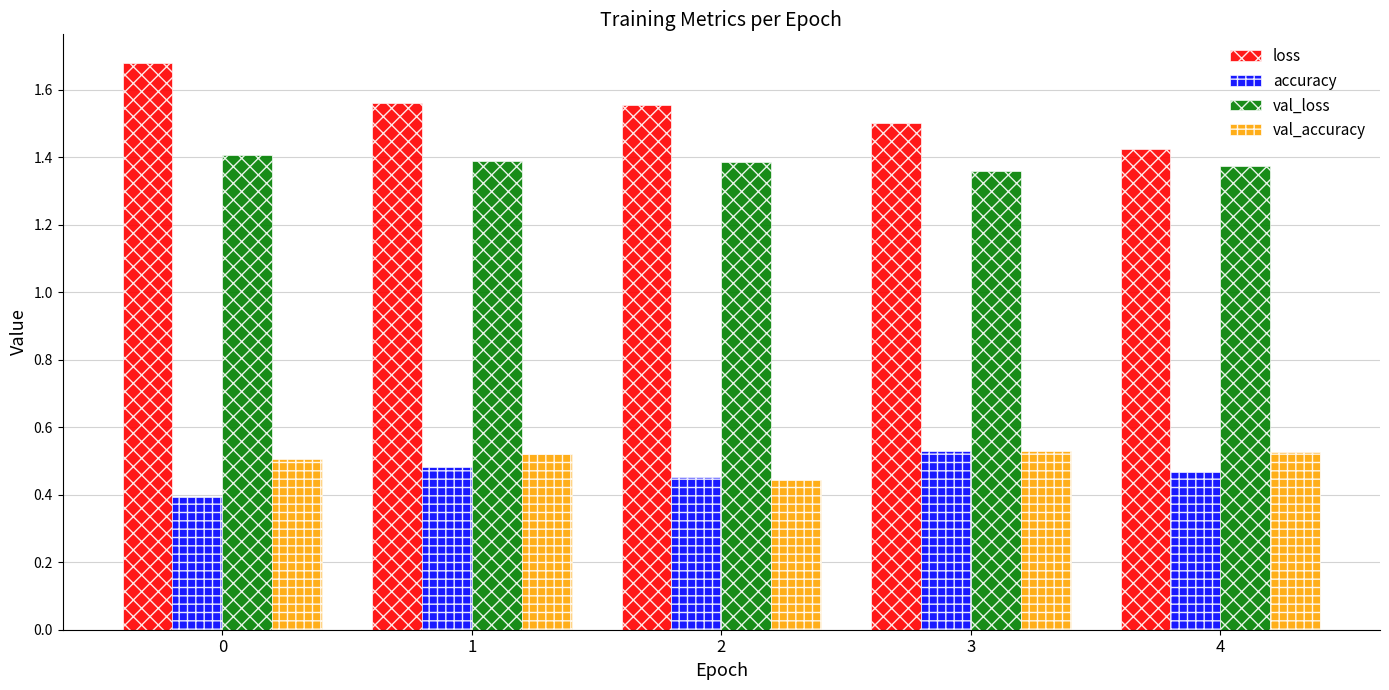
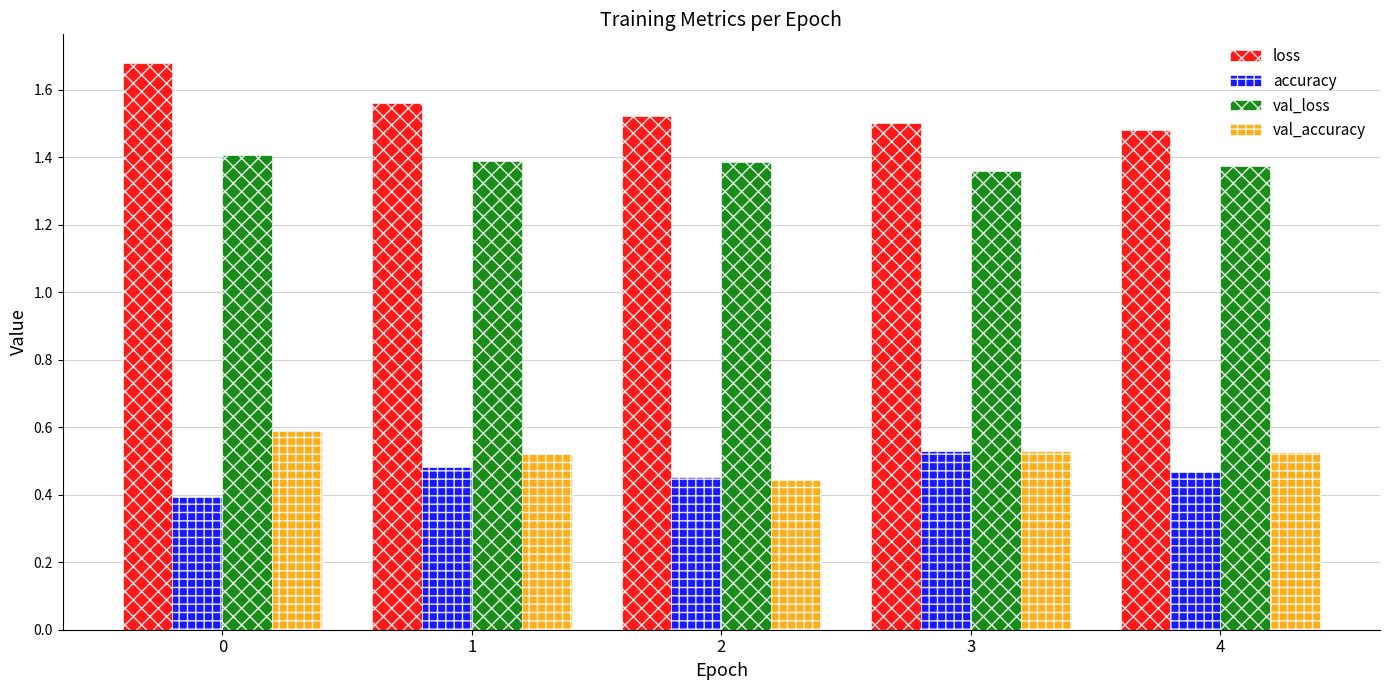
val_accuracy, 0: 0.51 -> 0.59
loss, 2: 1.56 -> 1.52
loss, 4: 1.42 -> 1.48
